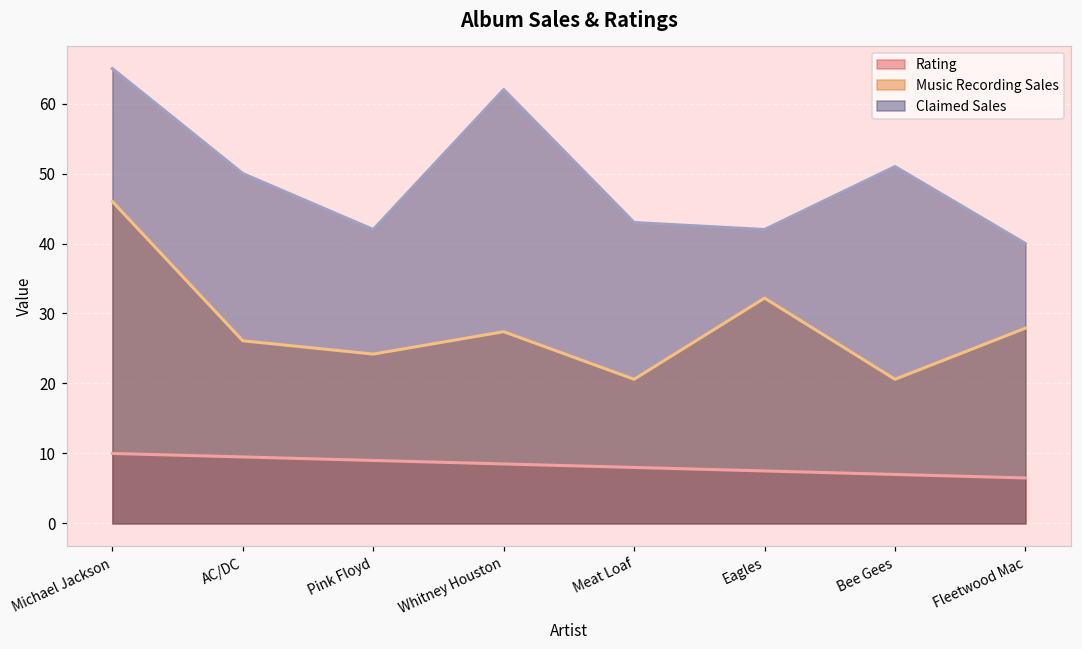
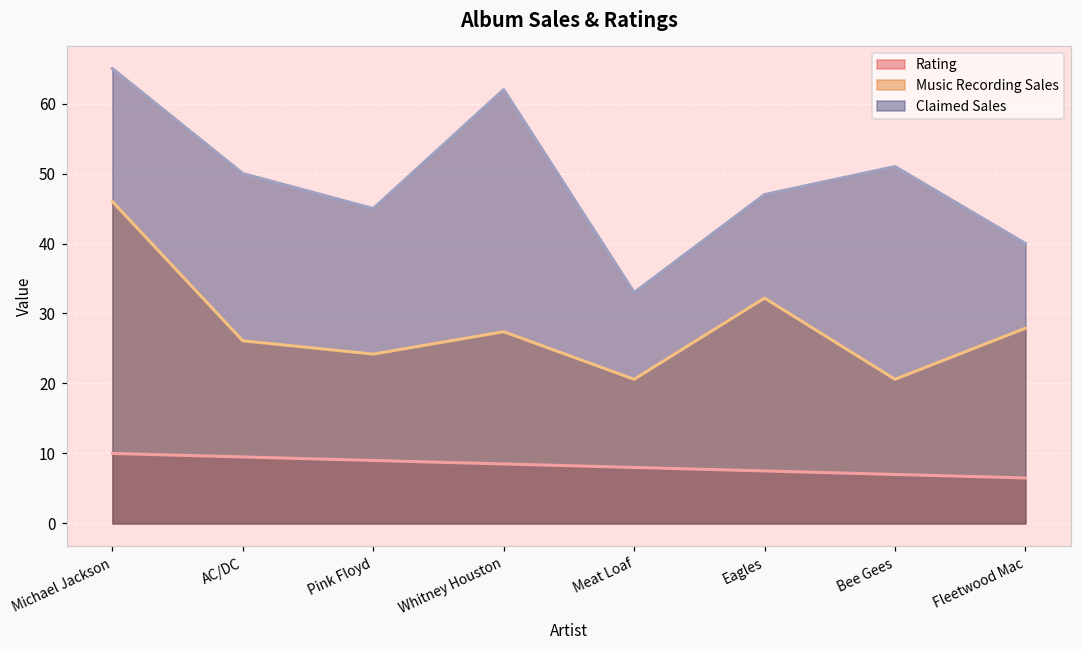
Claimed Sales, Pink Floyd: 42 -> 45
Claimed Sales, Meat Loaf: 43 -> 33
Claimed Sales, Eagles: 42 -> 47
